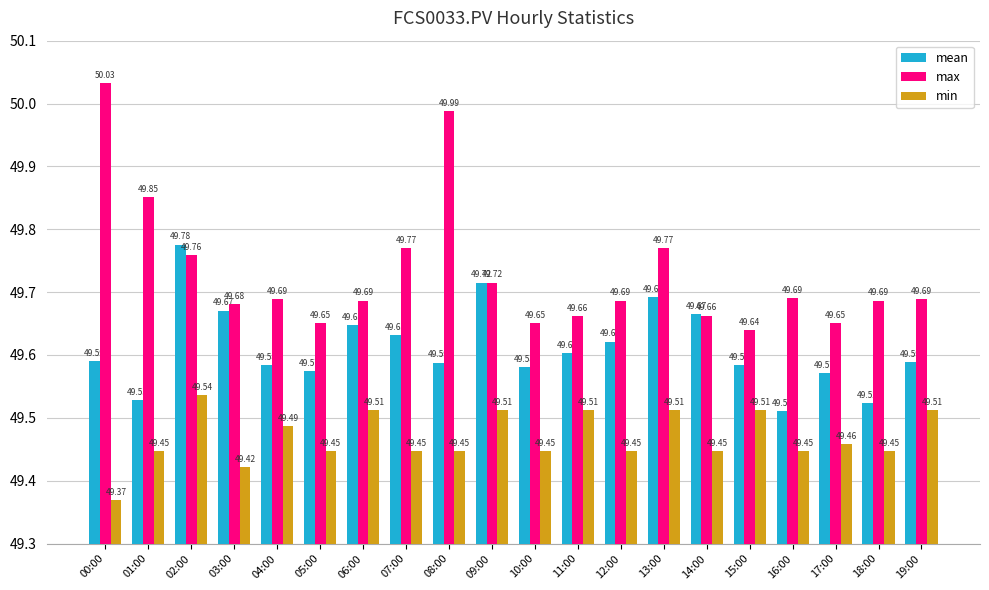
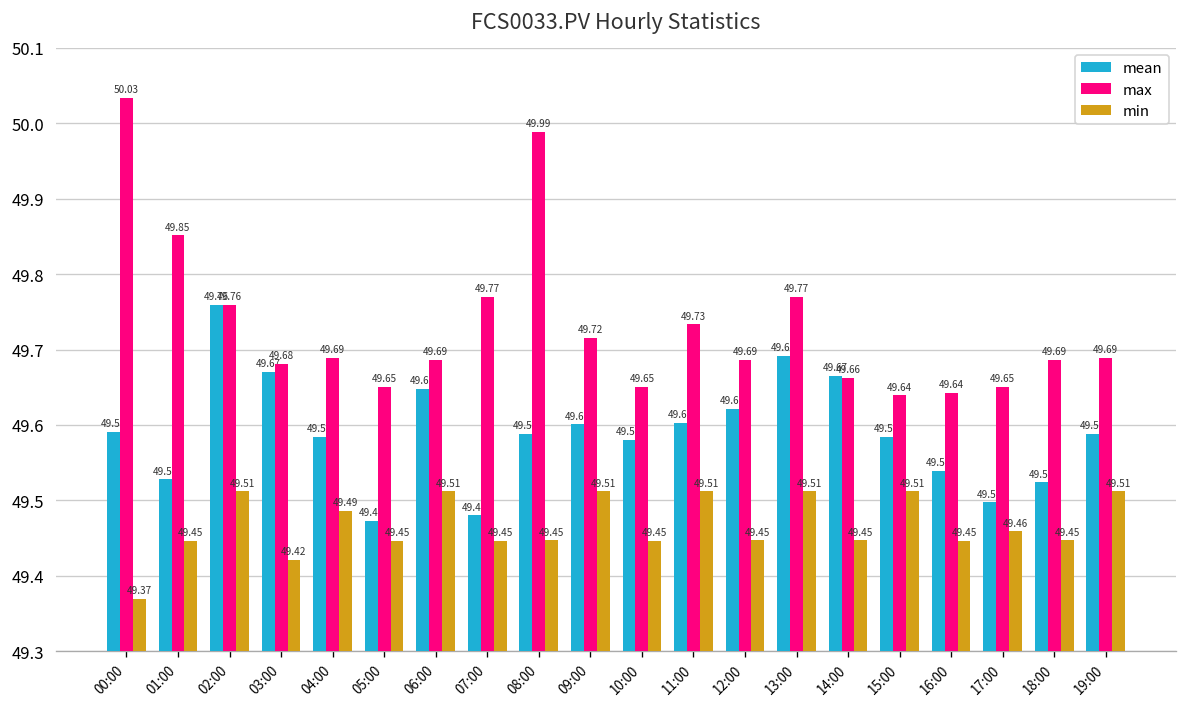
mean, 02:00: 49.78 -> 49.76
min, 02:00: 49.54 -> 49.51
mean, 05:00: 49.57 -> 49.47
mean, 07:00: 49.63 -> 49.48
mean, 09:00: 49.72 -> 49.60
max, 11:00: 49.66 -> 49.73
mean, 16:00: 49.51 -> 49.54
max, 16:00: 49.69 -> 49.64
mean, 17:00: 49.57 -> 49.50
